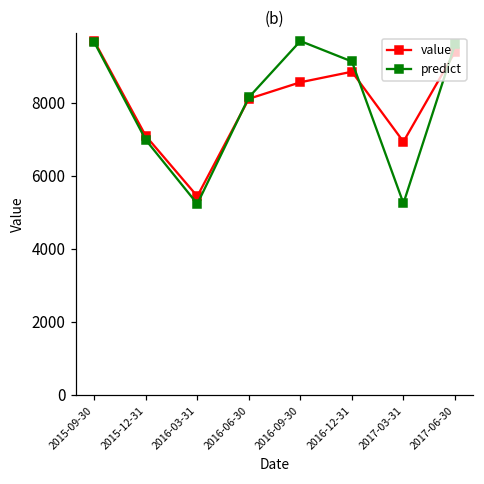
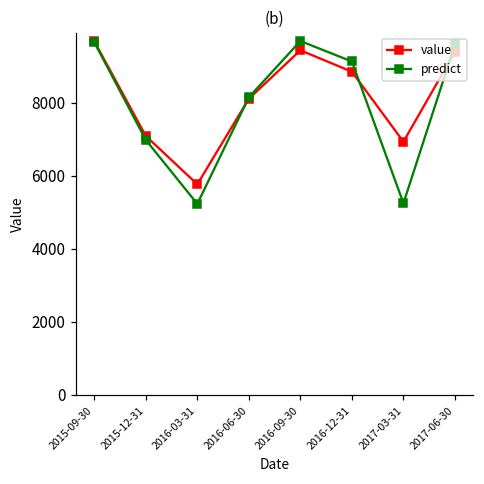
value, 2016-03-31: 5400 -> 5800
value, 2016-09-30: 8600 -> 9400
